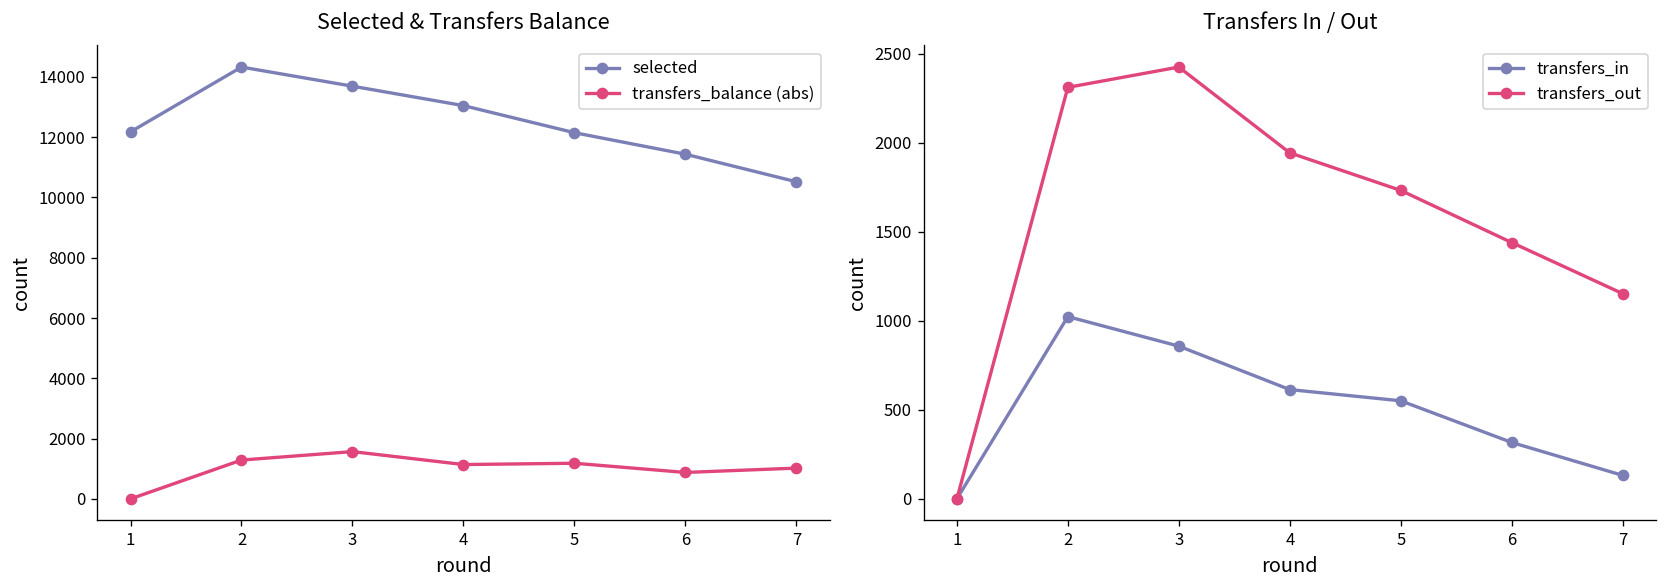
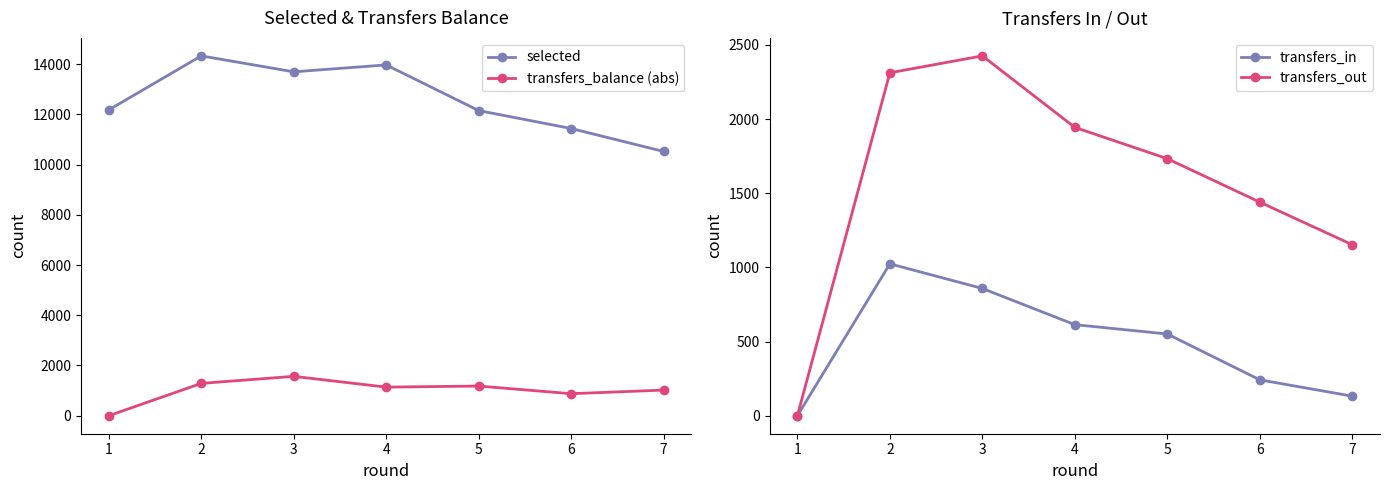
Selected & Transfers Balance, selected, 4: 13000 -> 14000
Transfers In / Out, transfers_in, 6: 320 -> 240
